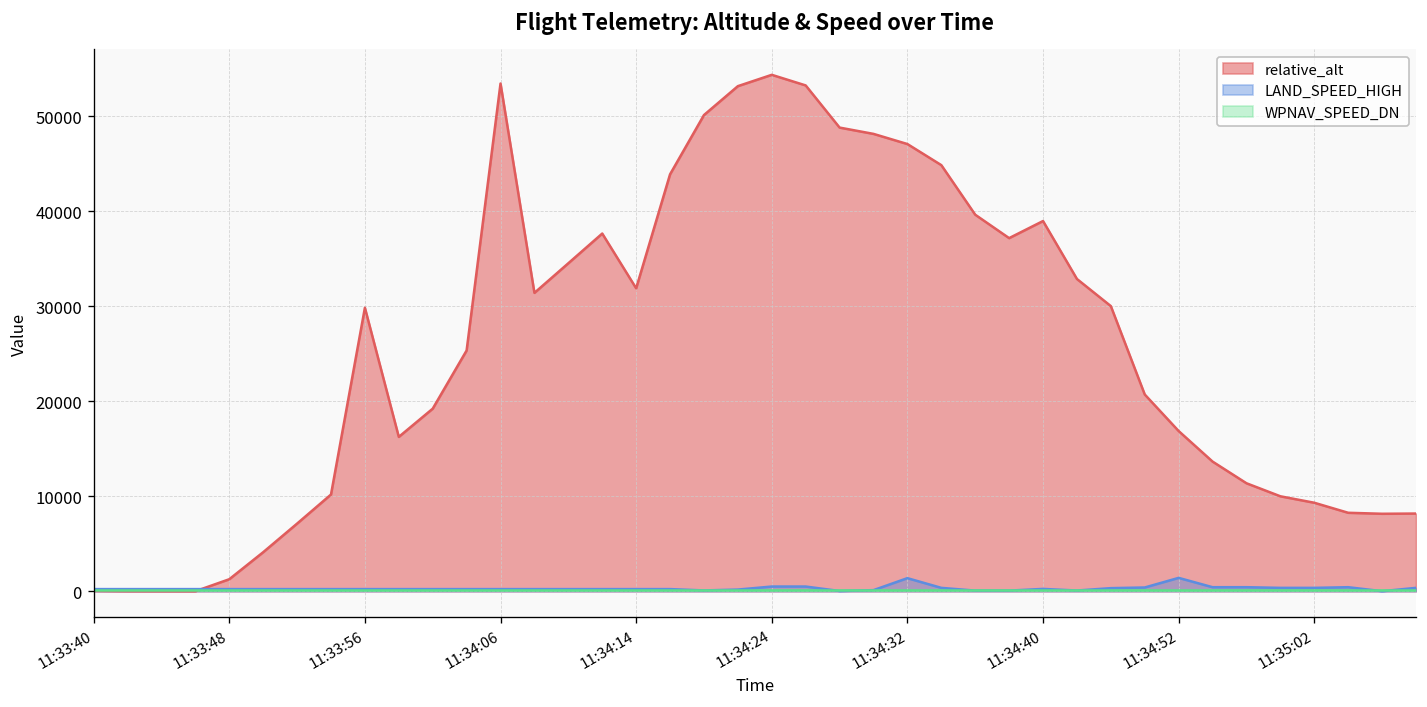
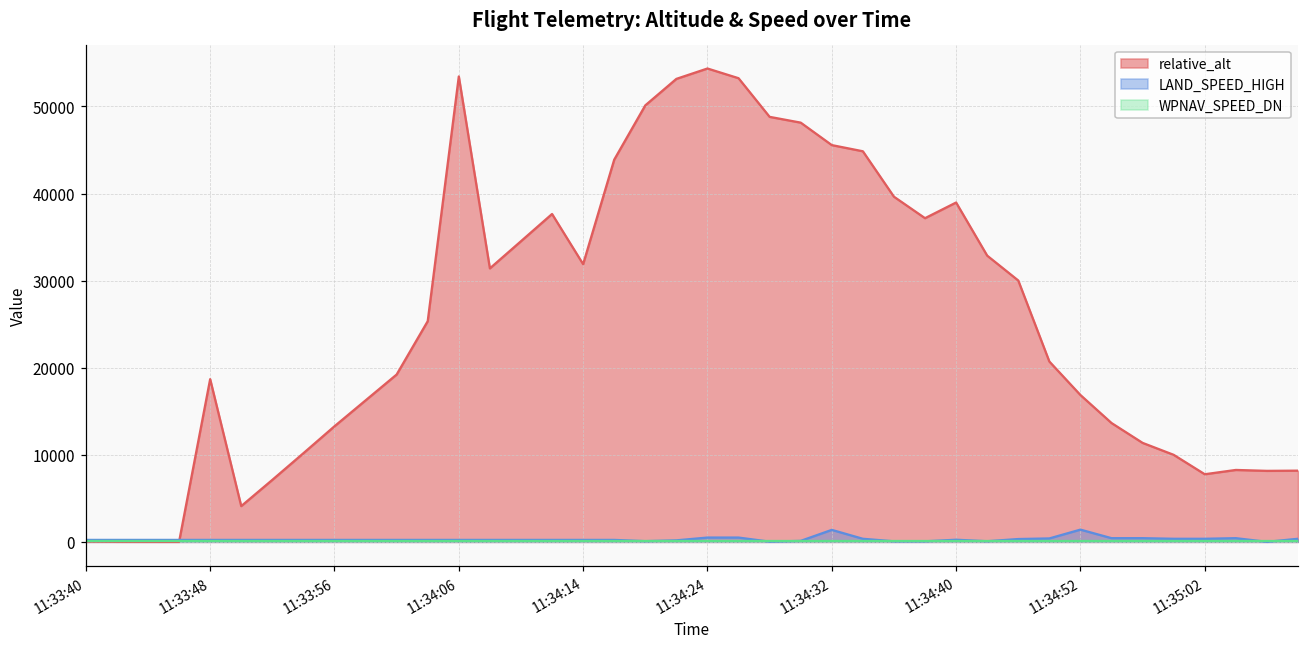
relative_alt, 11:33:48: 1000 -> 19000
relative_alt, 11:33:56: 30000 -> 13000
relative_alt, 11:34:32: 47000 -> 46000
relative_alt, 11:35:02: 9000 -> 8000
